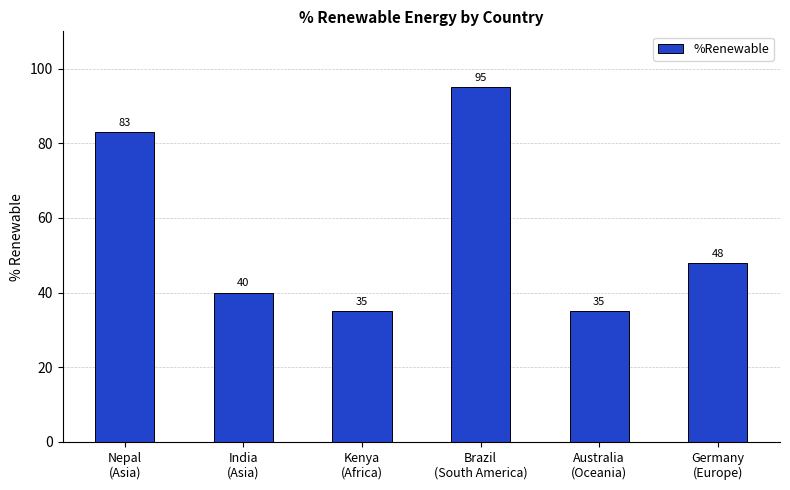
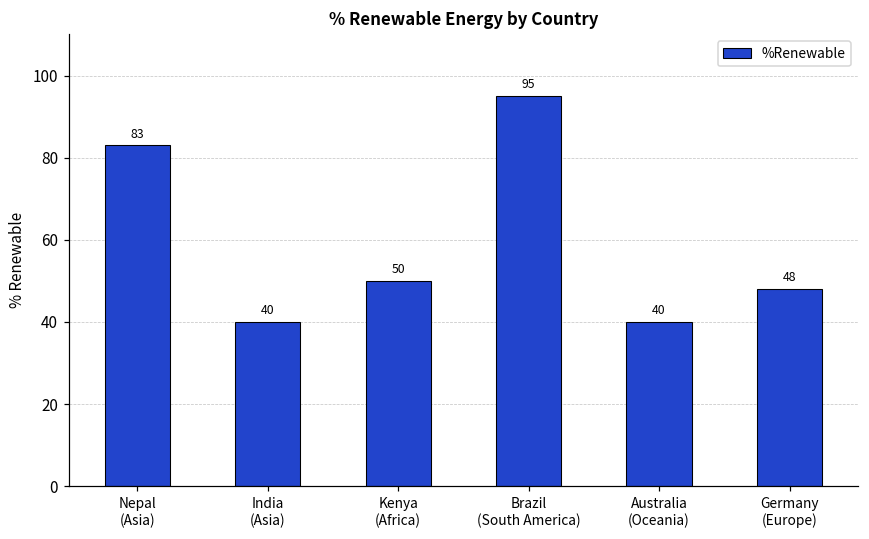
Kenya (Africa): 35 -> 50
Australia (Oceania): 35 -> 40
